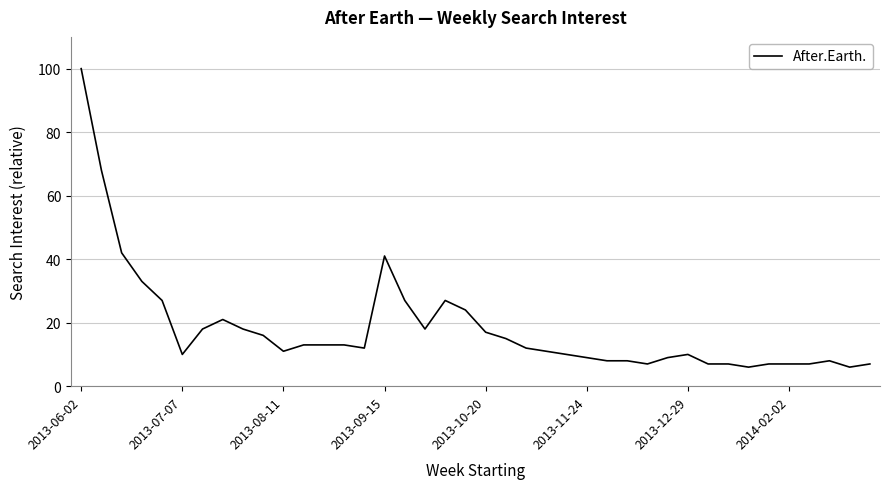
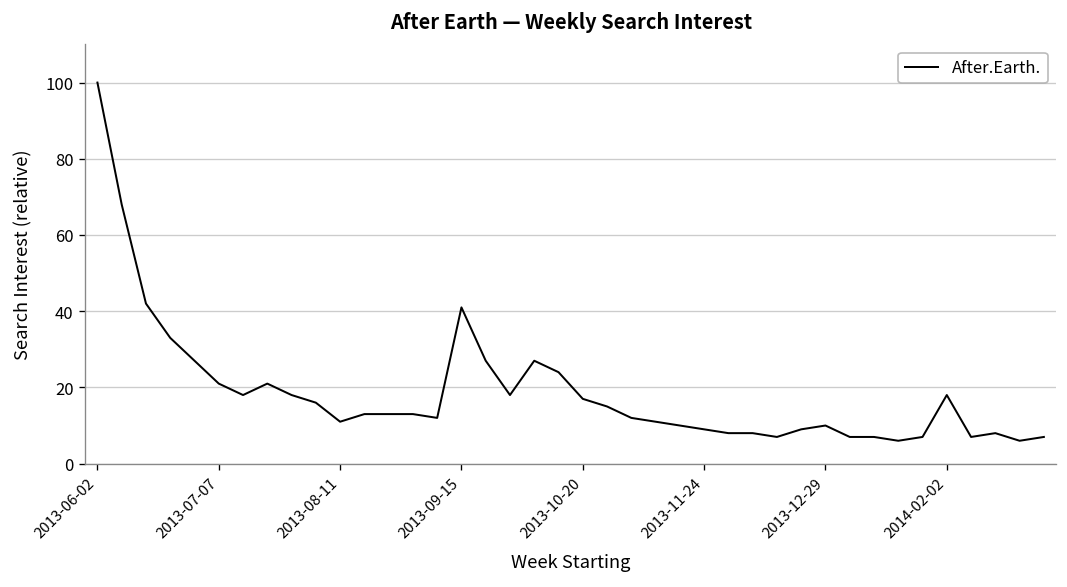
2013-07-07: 10 -> 21
2014-02-02: 7 -> 18
